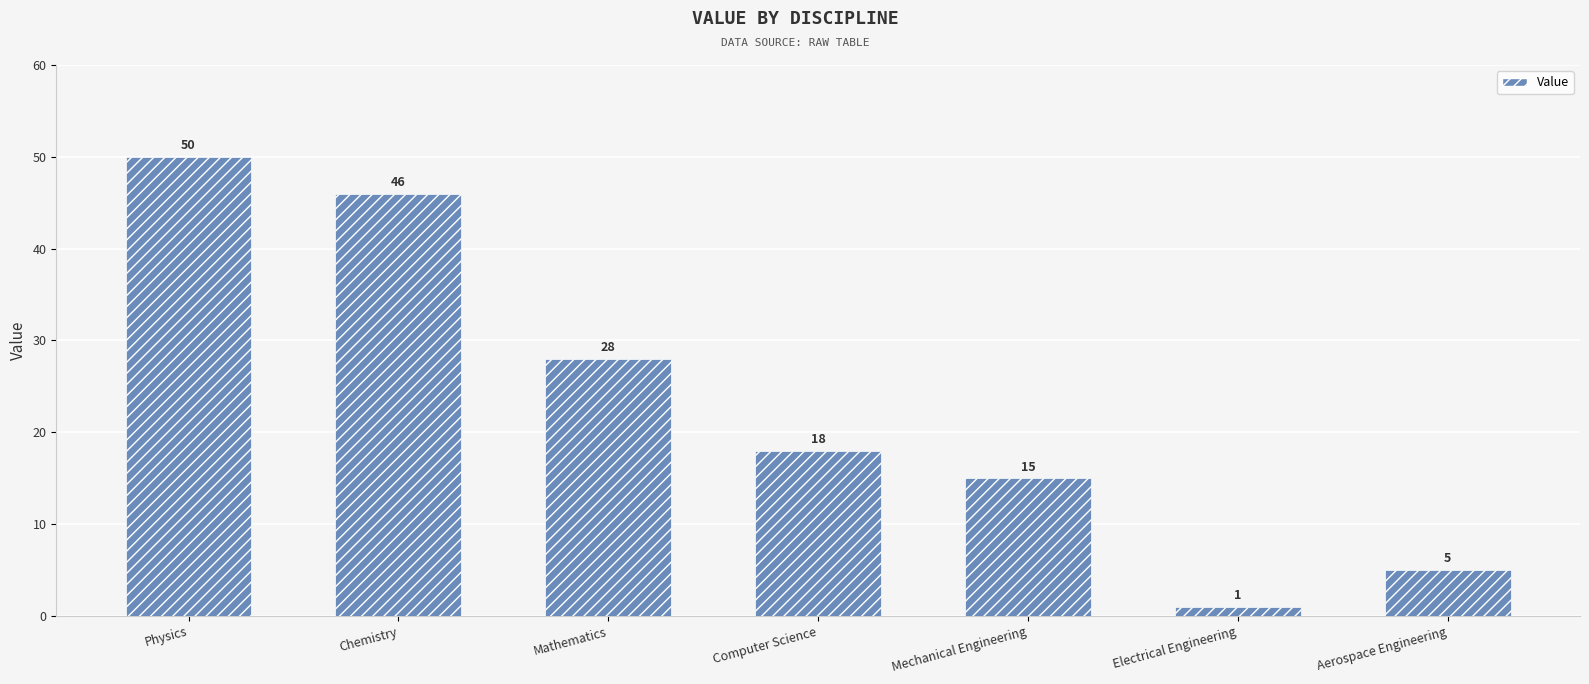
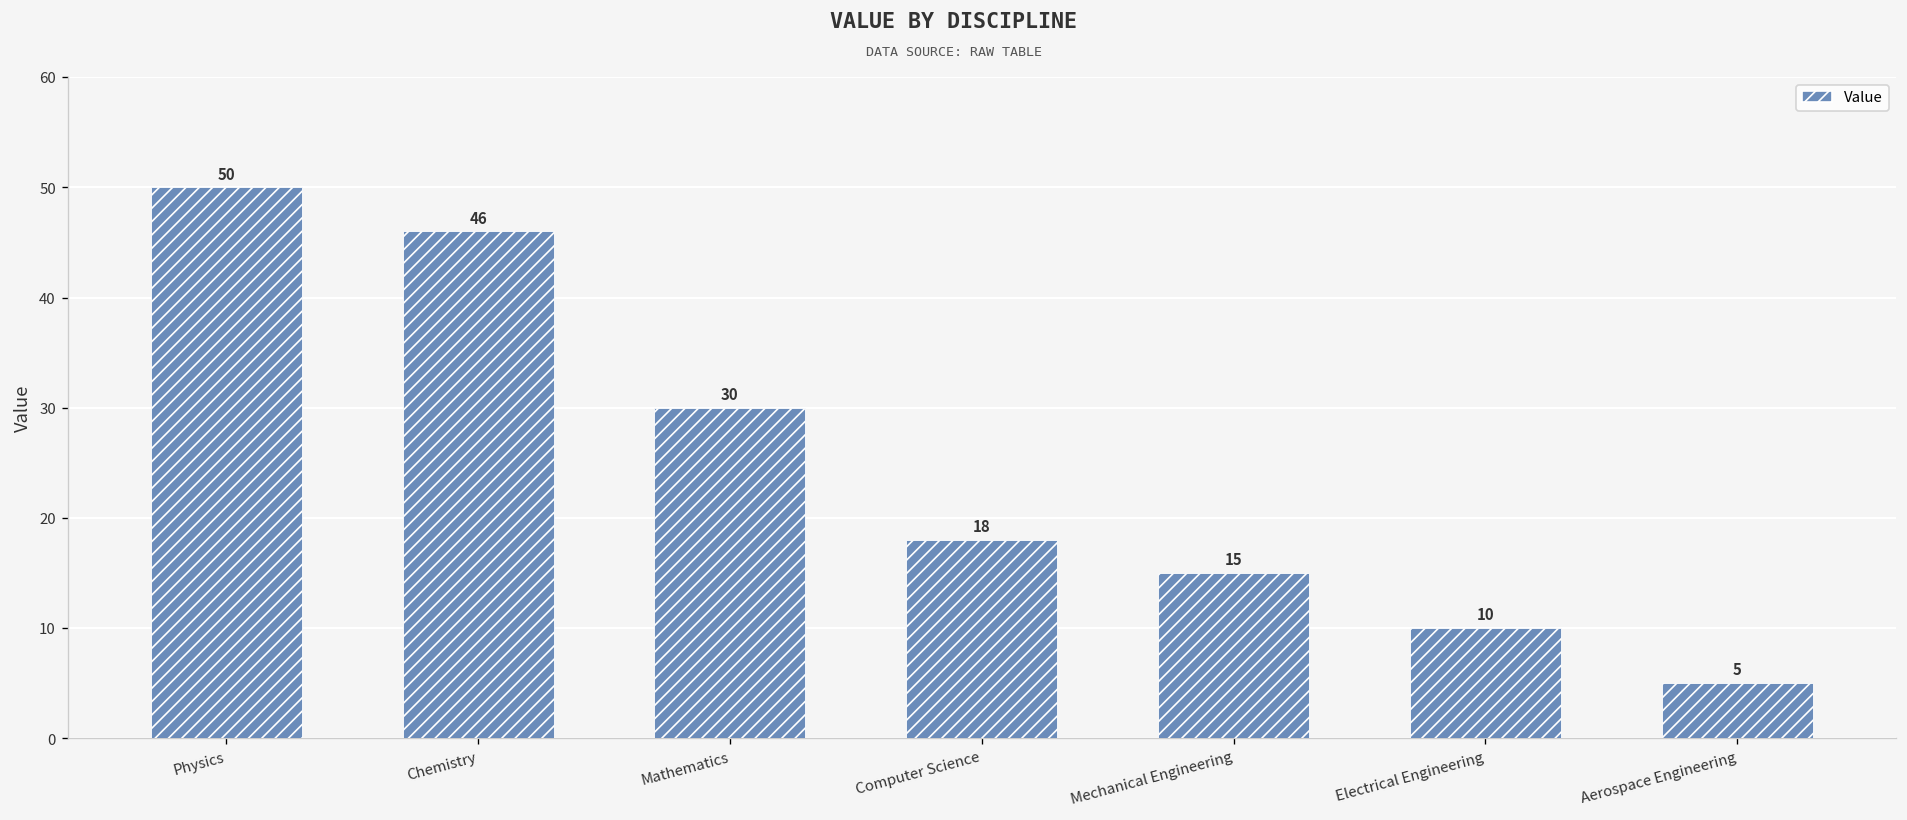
Mathematics: 28 -> 30
Electrical Engineering: 1 -> 10
